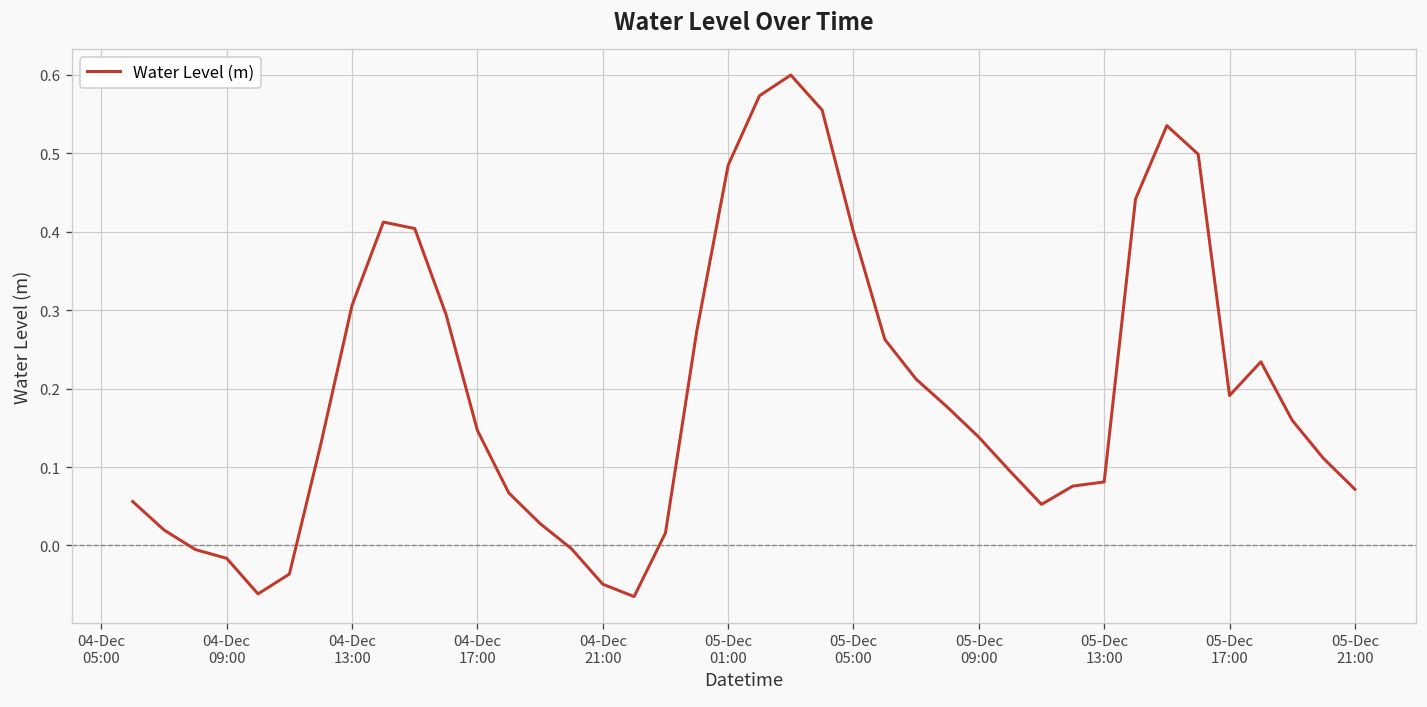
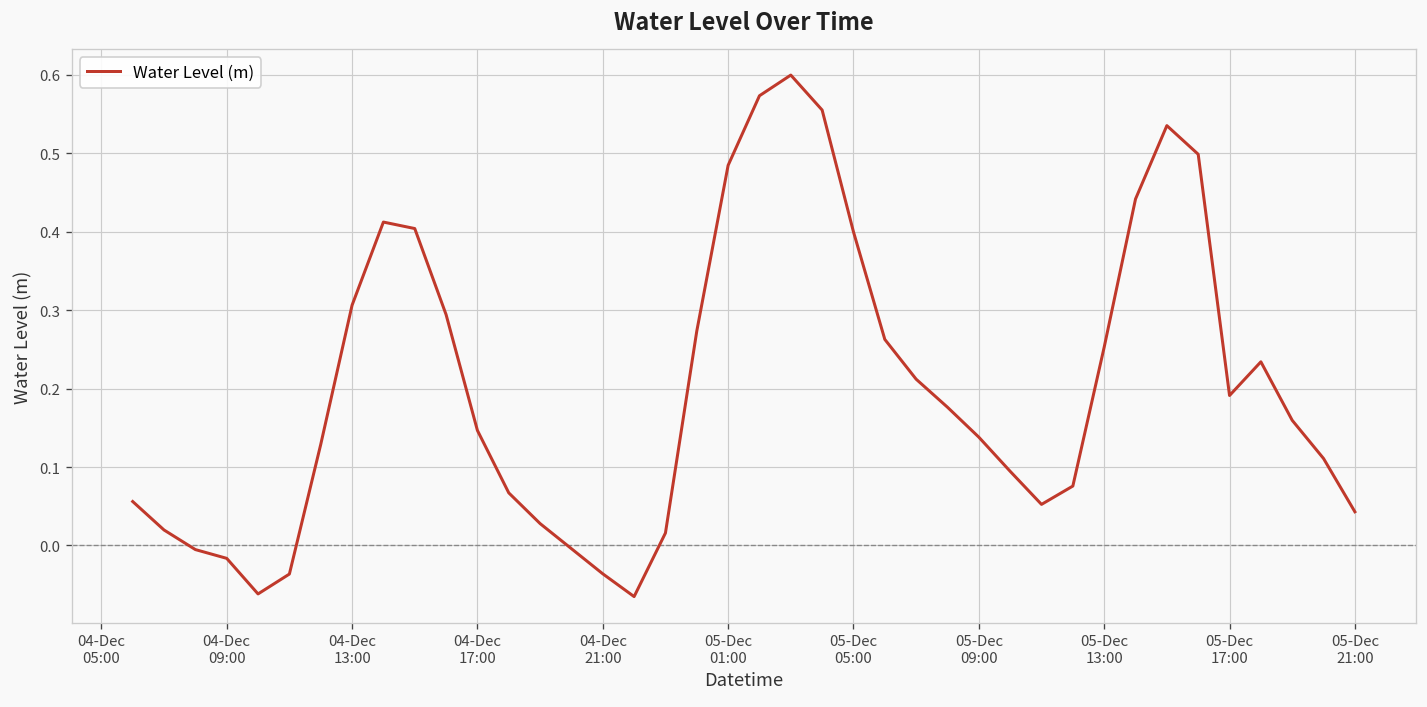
04-Dec 21:00: -0.05 -> -0.04
05-Dec 13:00: 0.08 -> 0.25
05-Dec 21:00: 0.07 -> 0.04
